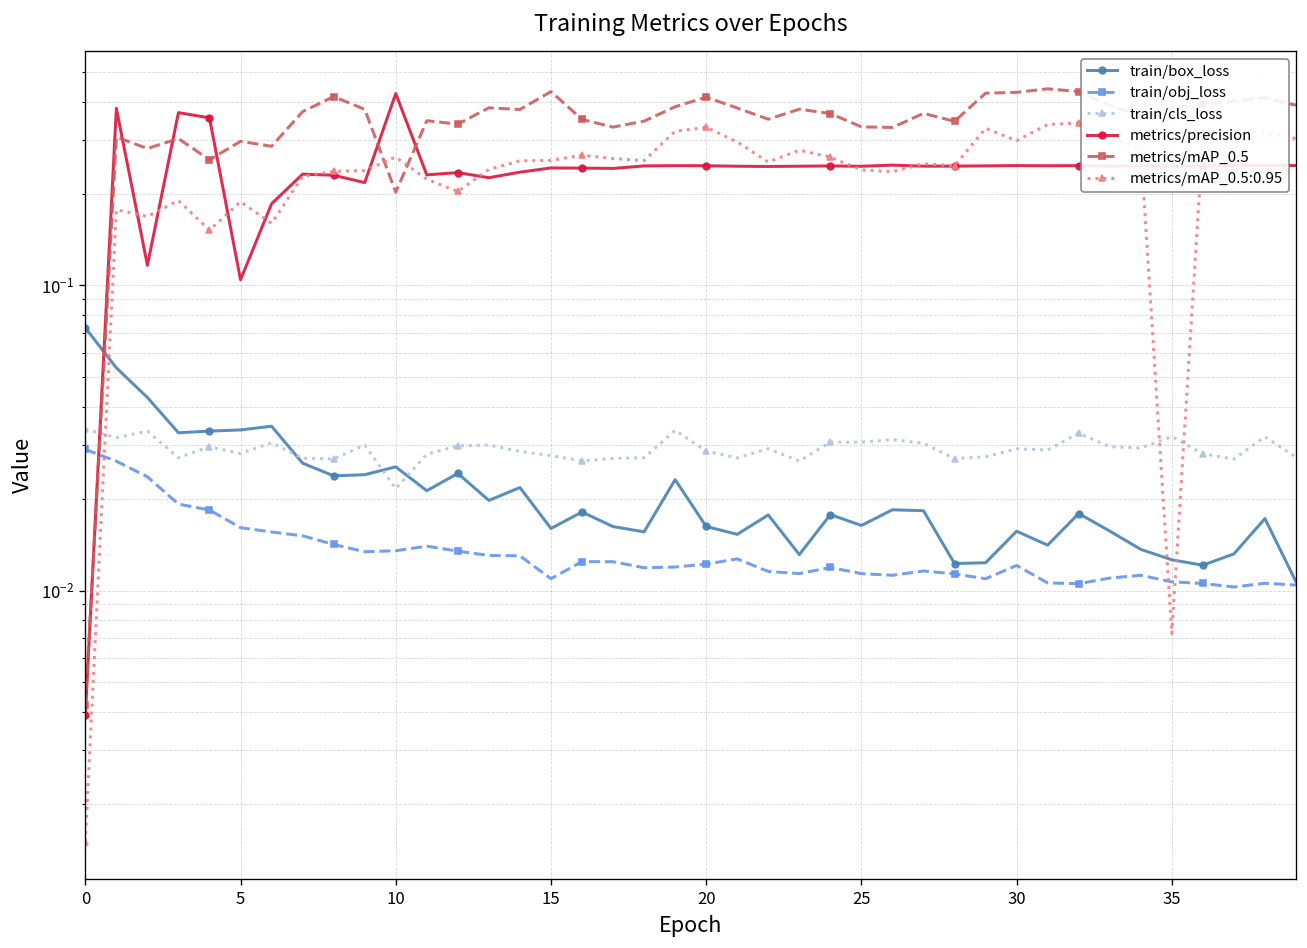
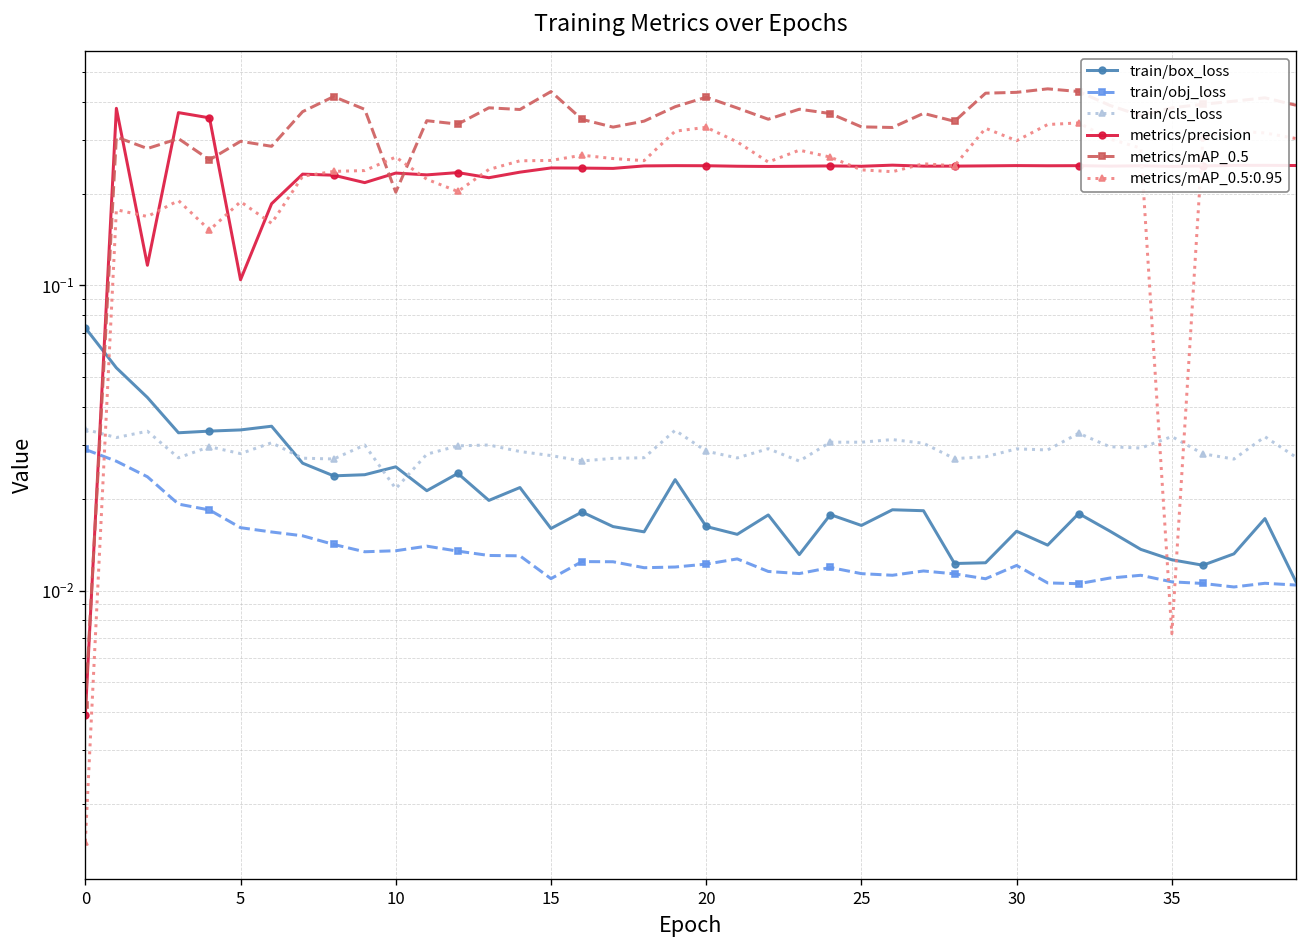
metrics/precision, 10: 0.43 -> 0.23
